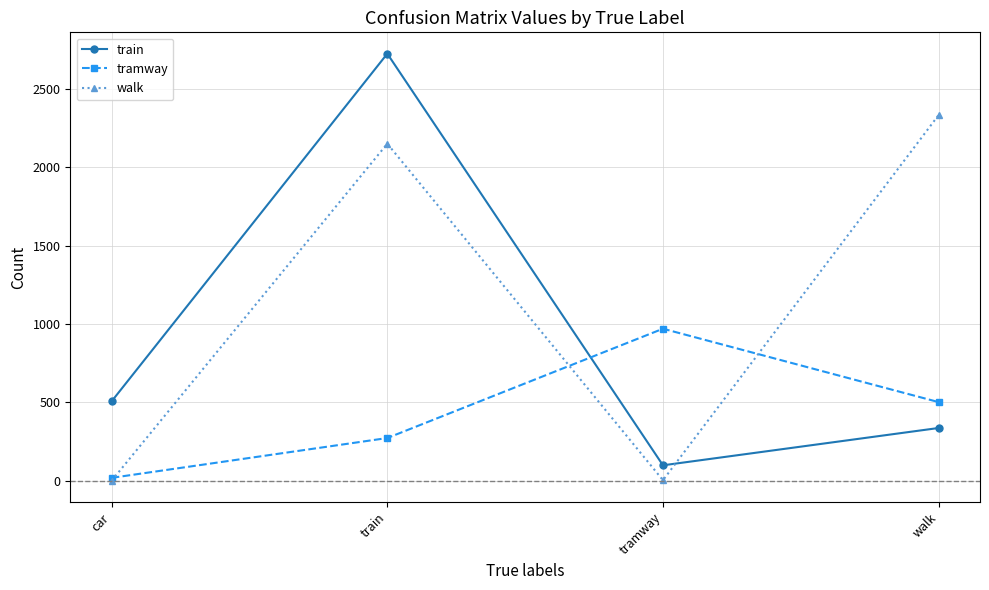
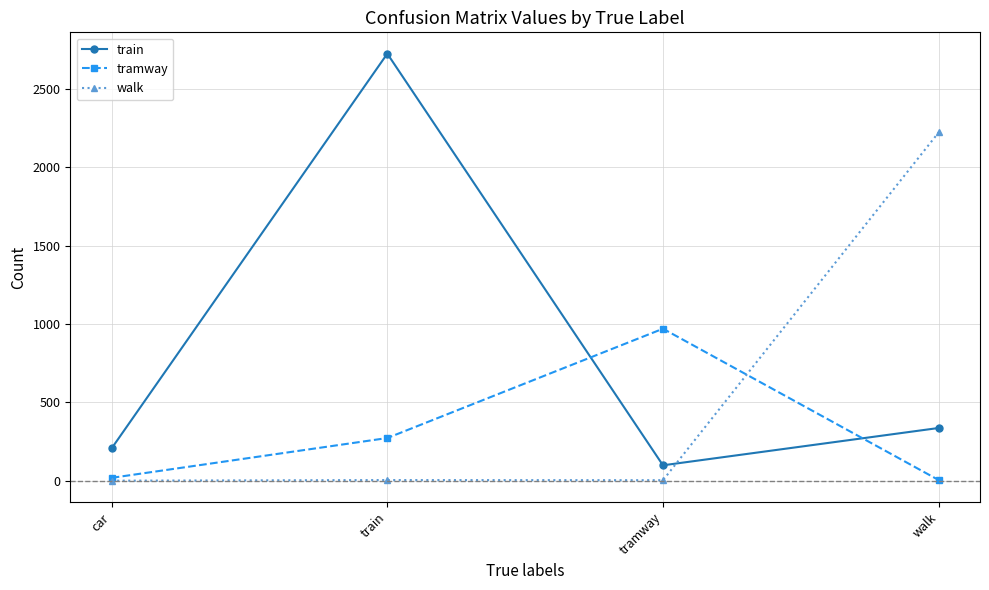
train, car: 510 -> 210
walk, train: 2150 -> 10
tramway, walk: 500 -> 10
walk, walk: 2330 -> 2220
